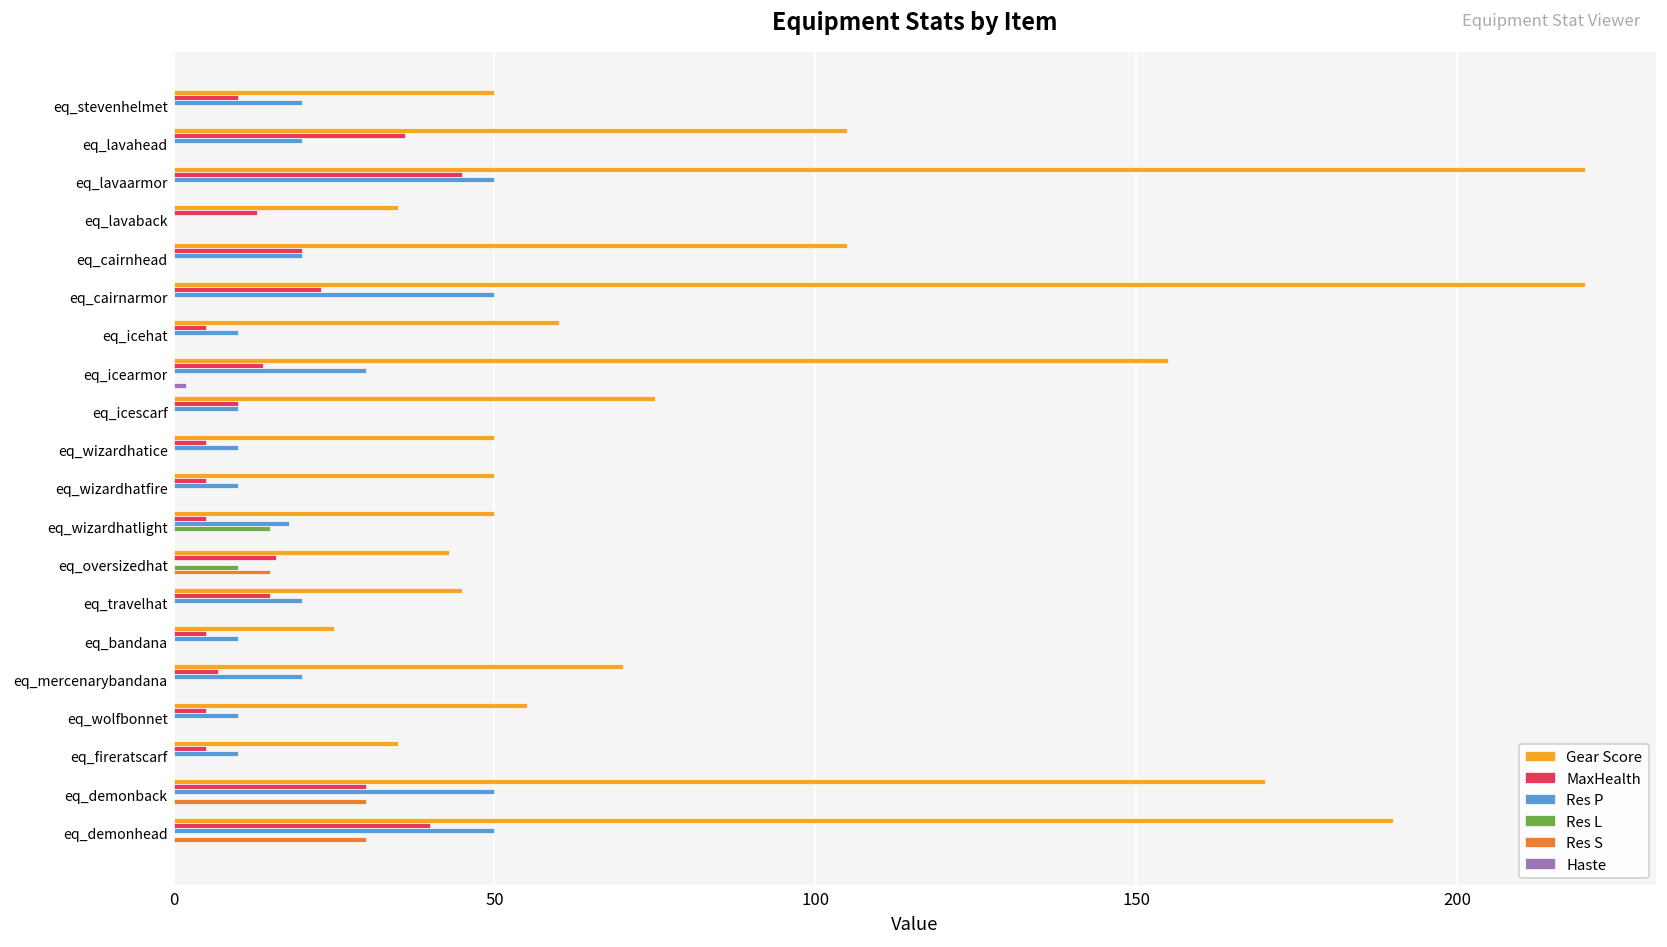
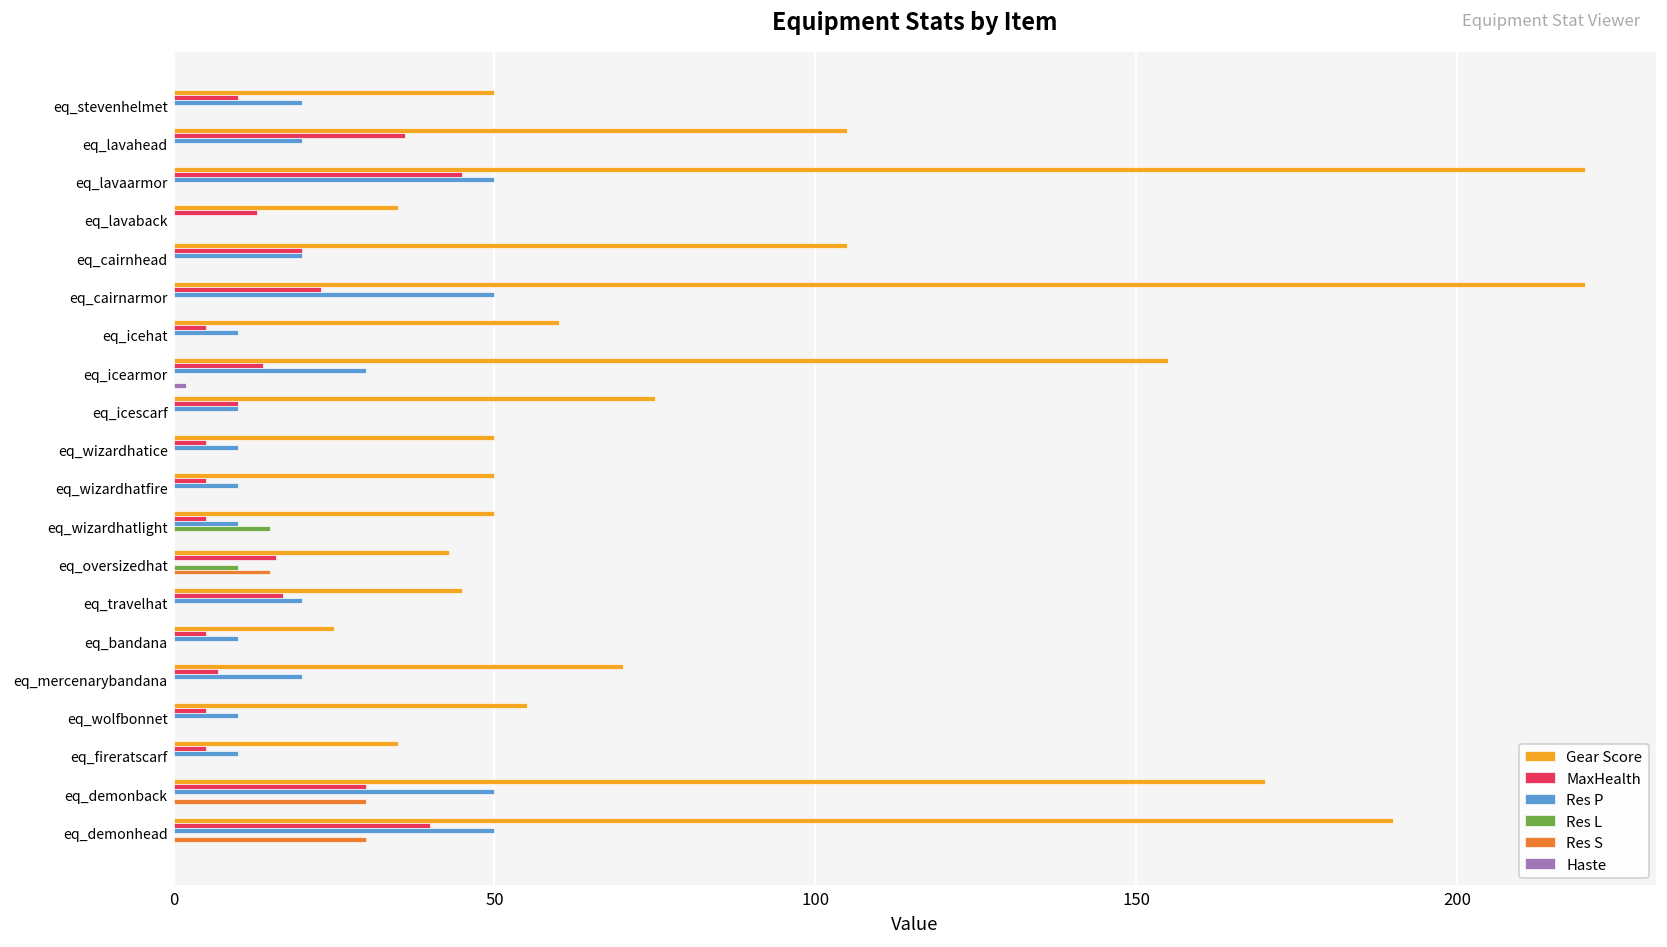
Res P, eq_wizardhatlight: 18 -> 10
MaxHealth, eq_travelhat: 15 -> 17
